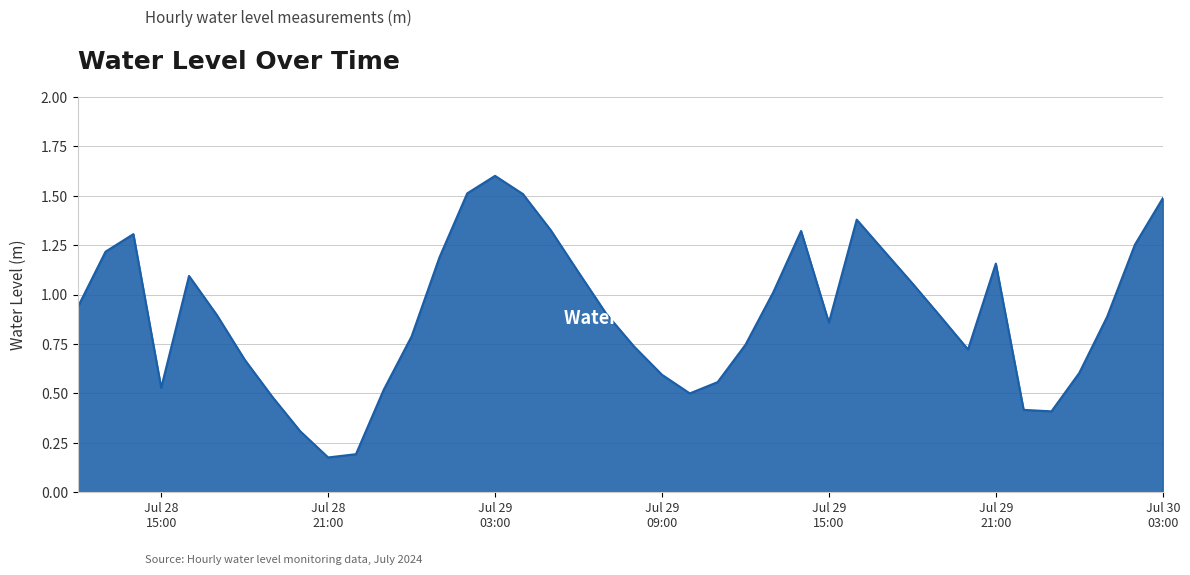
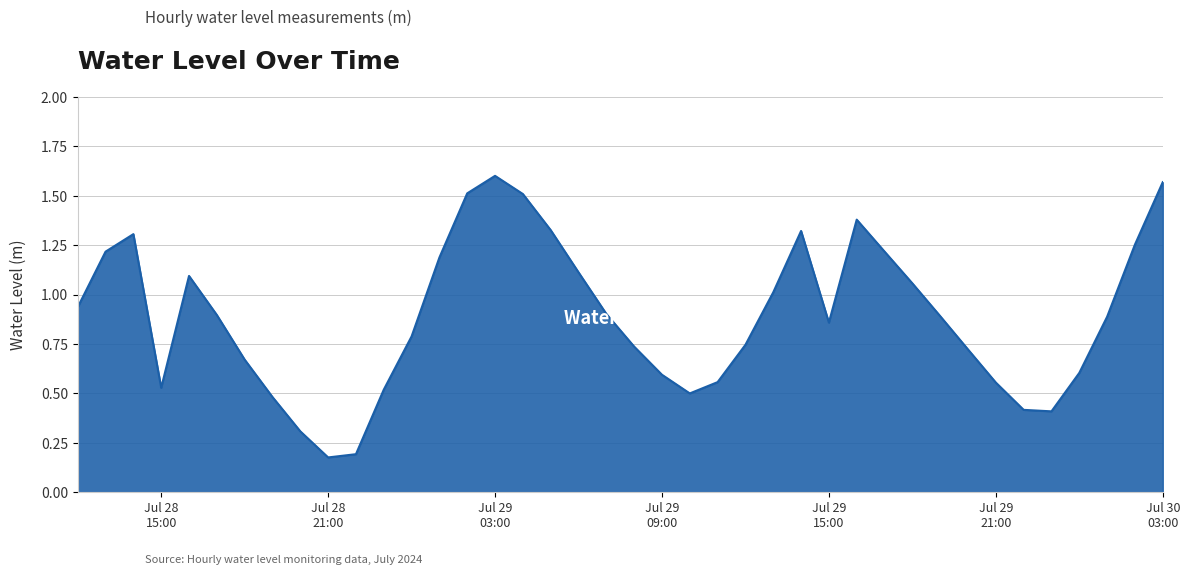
Jul 29 21:00: 1.16 -> 0.56
Jul 30 03:00: 1.49 -> 1.57
